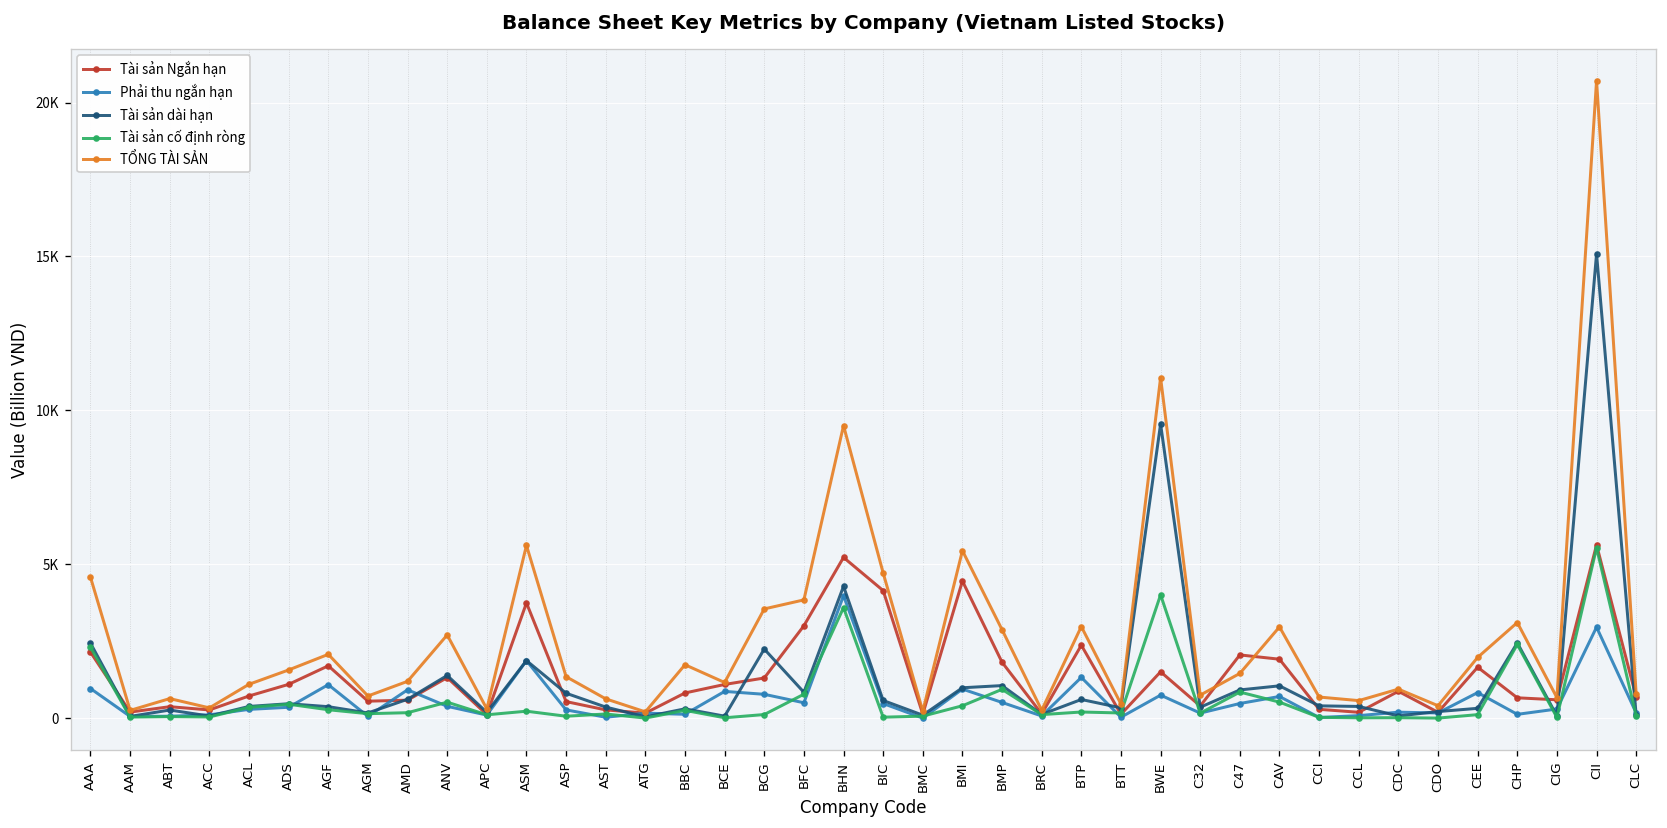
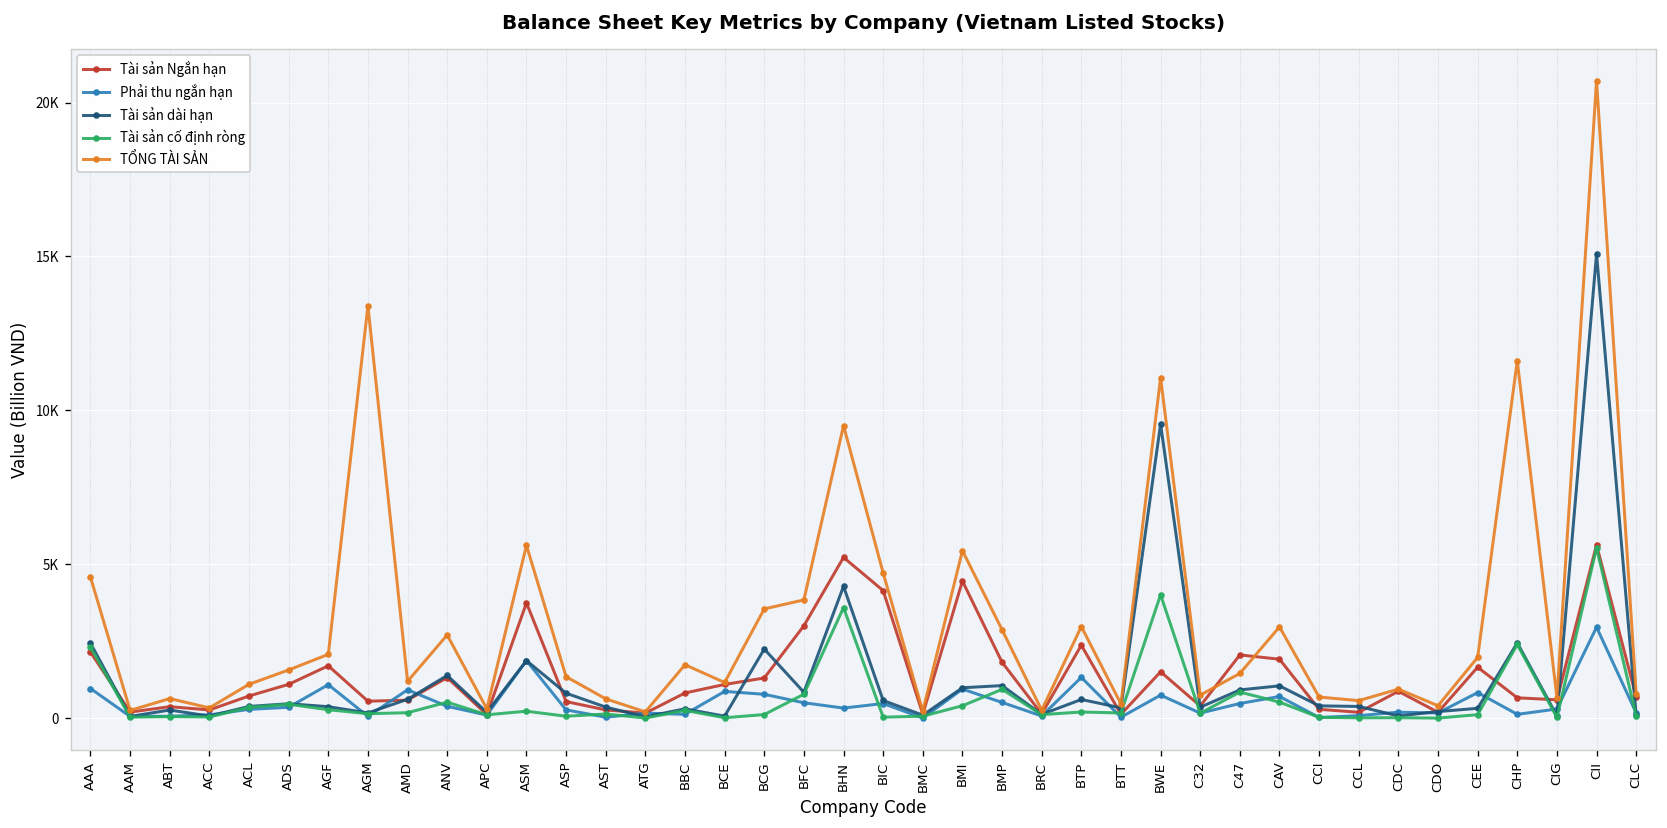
TỔNG TÀI SẢN, AGM: 700 -> 13400
Phải thu ngắn hạn, BHN: 4000 -> 300
TỔNG TÀI SẢN, CHP: 3100 -> 11600
